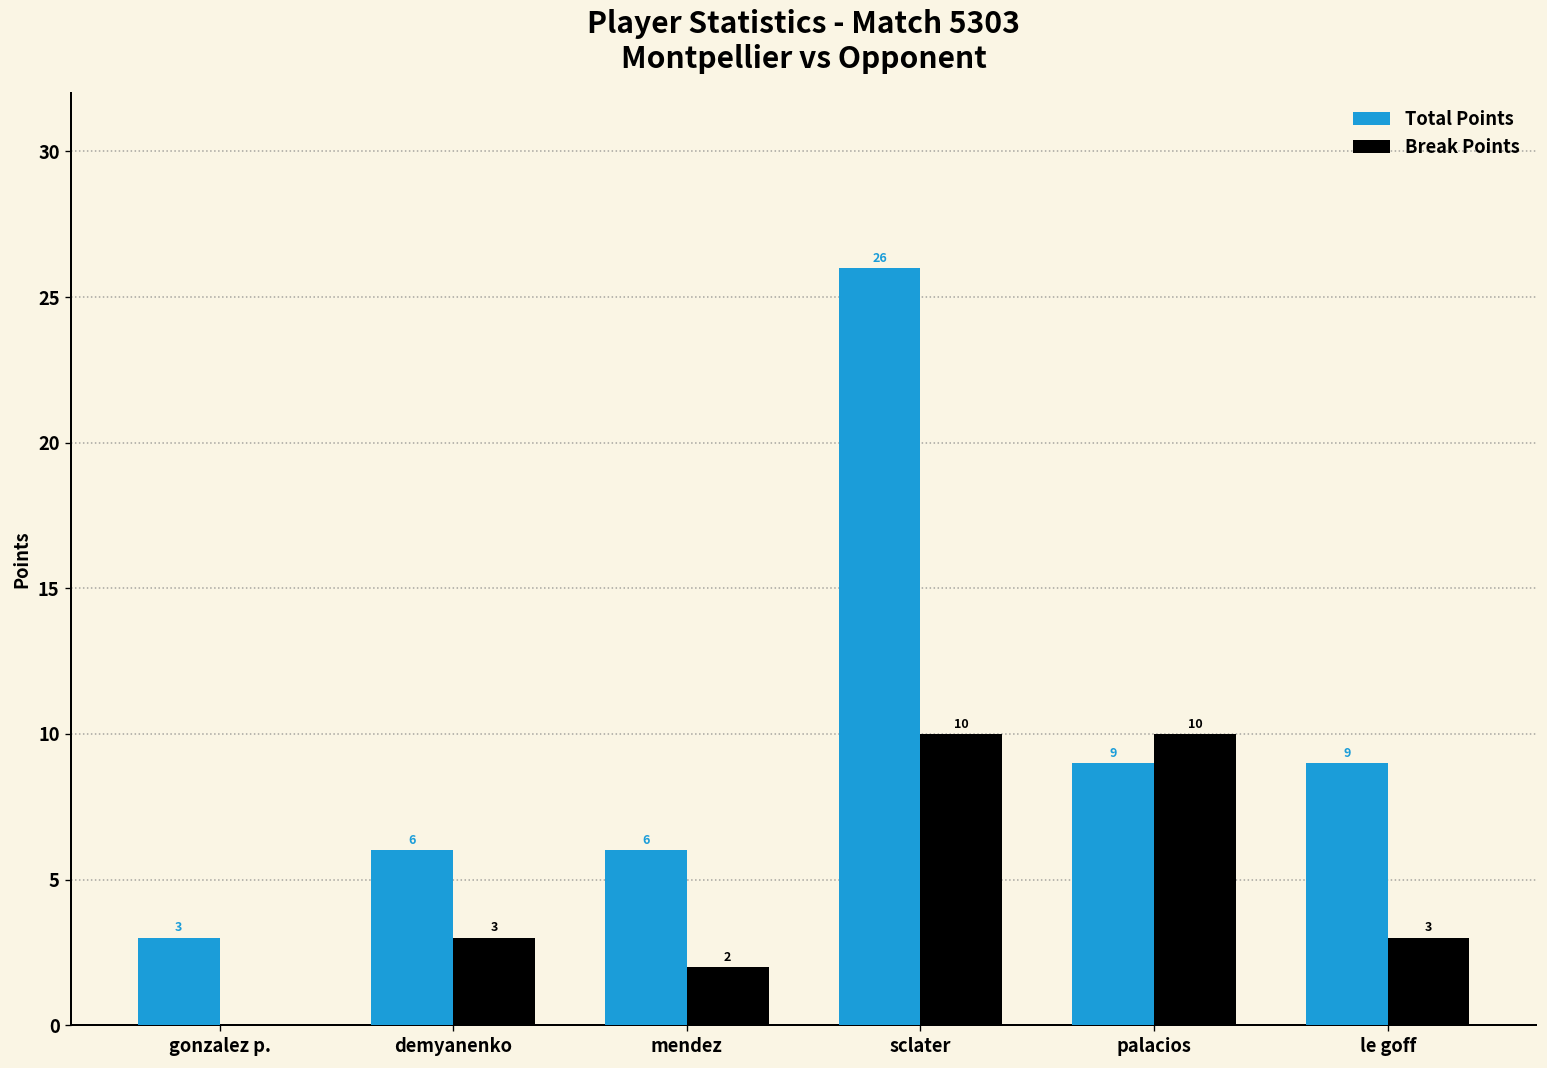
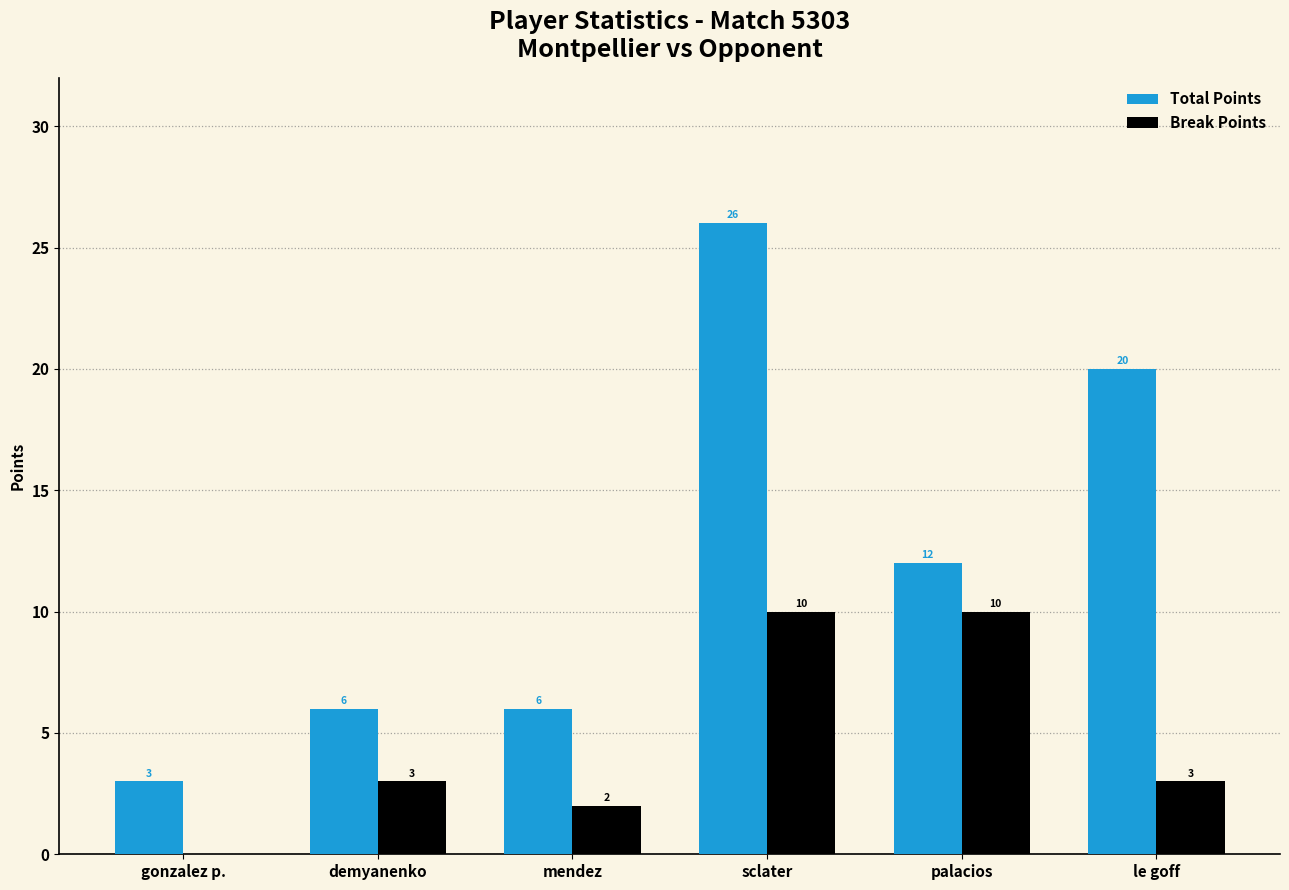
Total Points, palacios: 9 -> 12
Total Points, le goff: 9 -> 20
